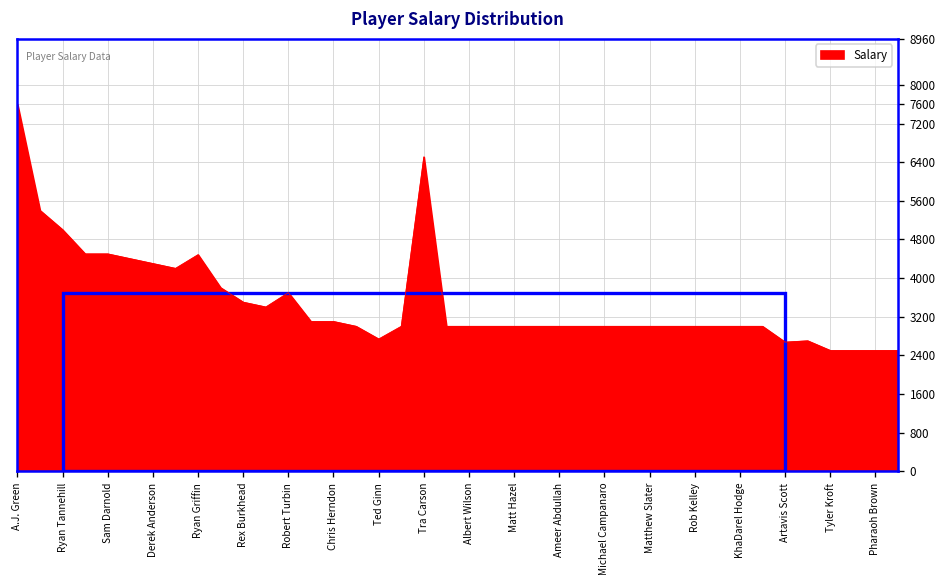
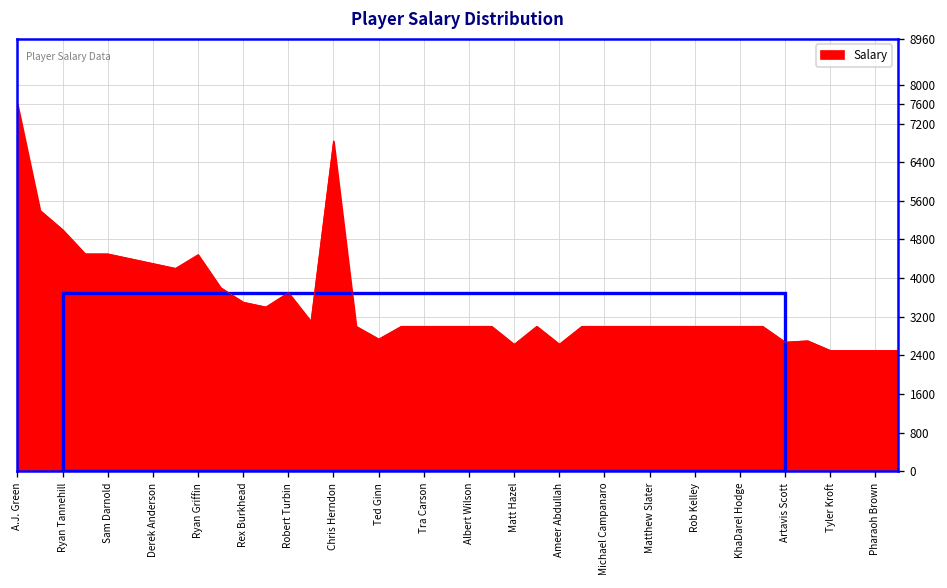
Chris Herndon: 3100 -> 6800
Tra Carson: 6500 -> 3000
Matt Hazel: 3000 -> 2600
Ameer Abdullah: 3000 -> 2600
